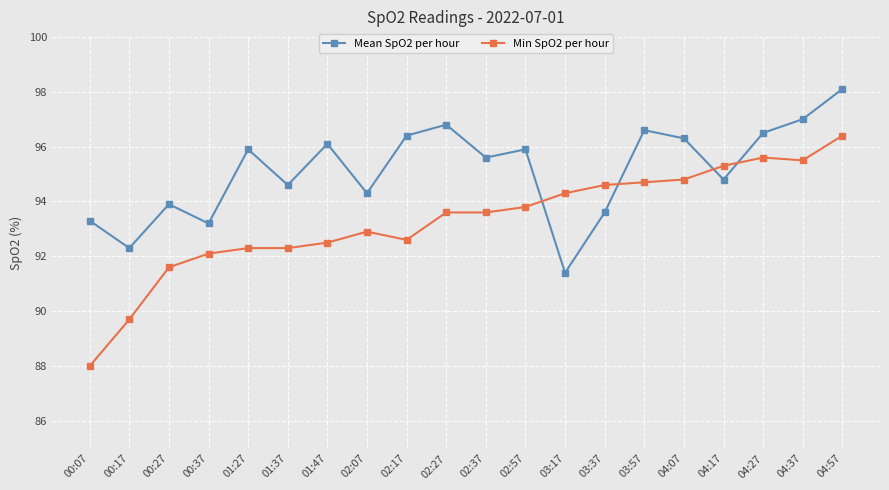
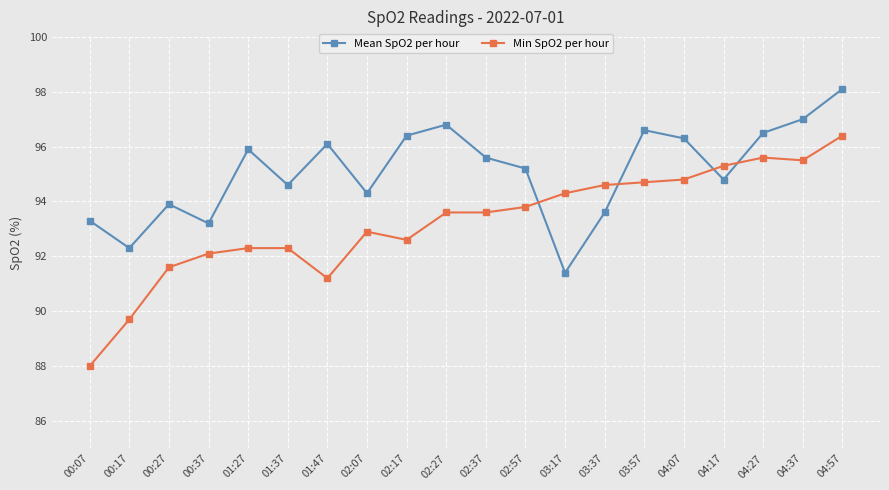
Min SpO2 per hour, 01:47: 92.5 -> 91.2
Mean SpO2 per hour, 02:57: 95.9 -> 95.2
